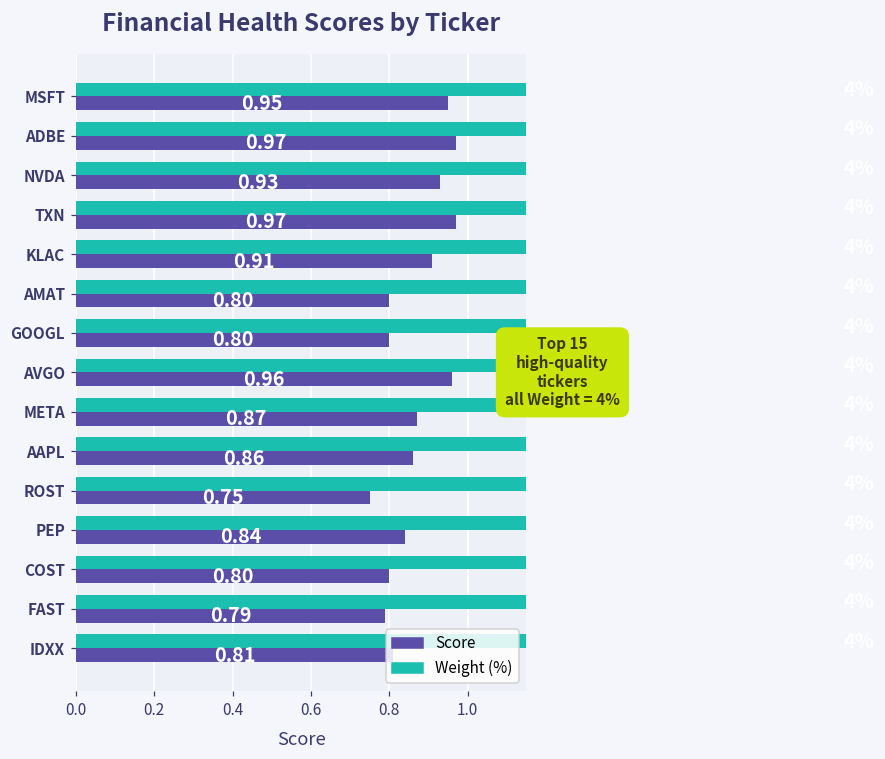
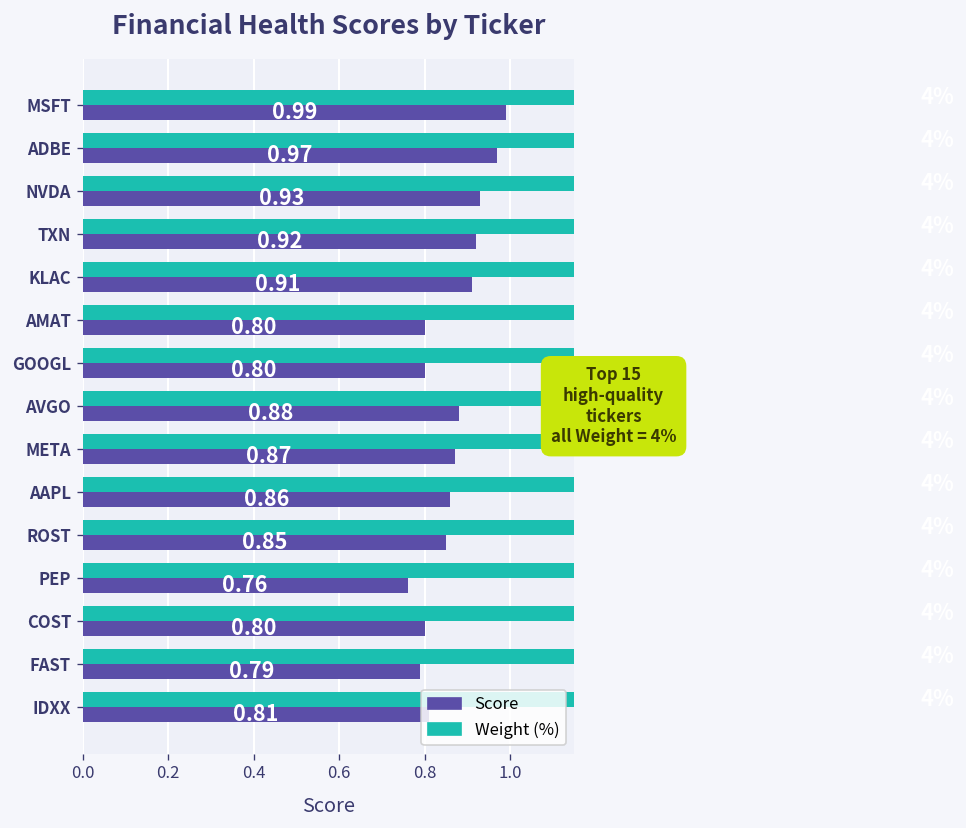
Score, MSFT: 0.95 -> 0.99
Score, TXN: 0.97 -> 0.92
Score, AVGO: 0.96 -> 0.88
Score, ROST: 0.75 -> 0.85
Score, PEP: 0.84 -> 0.76
